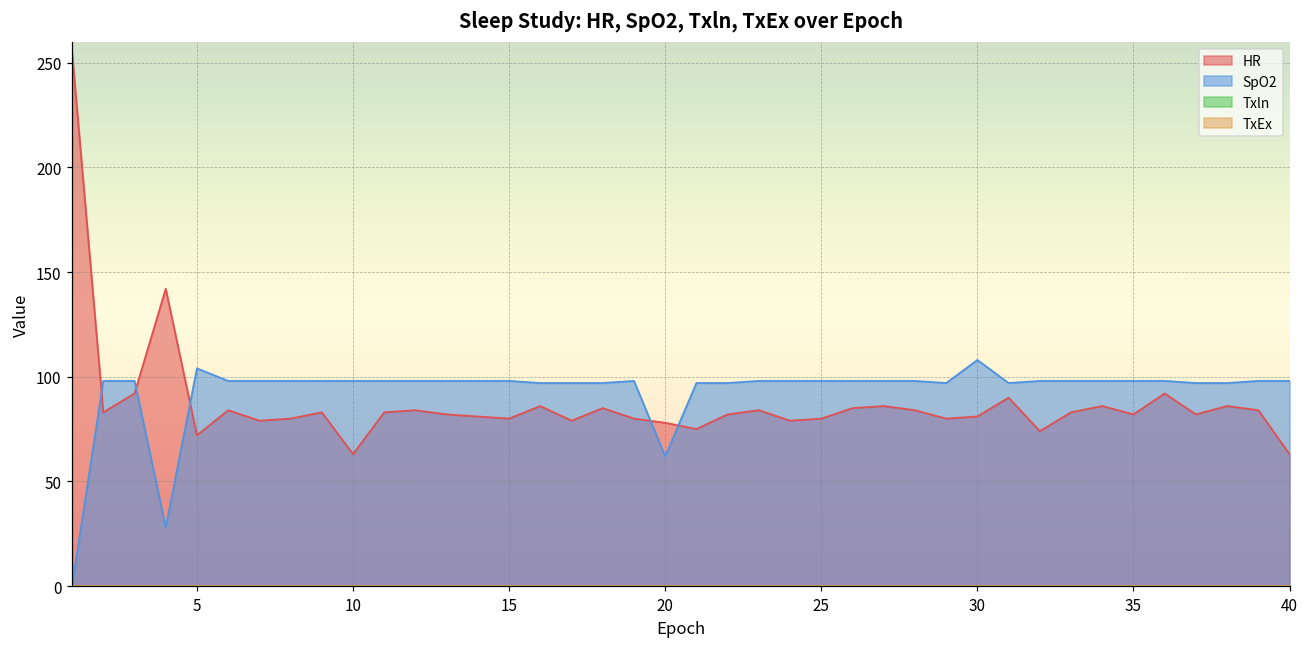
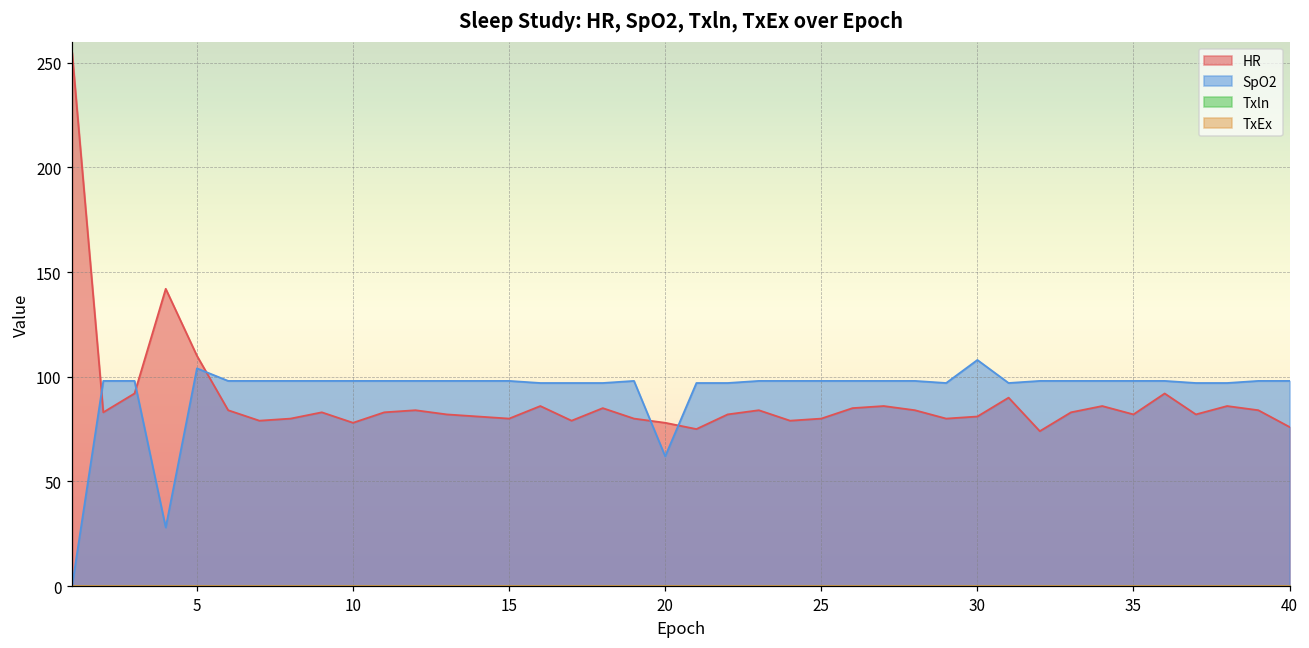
HR, 5: 72 -> 110
HR, 10: 63 -> 78
HR, 40: 63 -> 76
